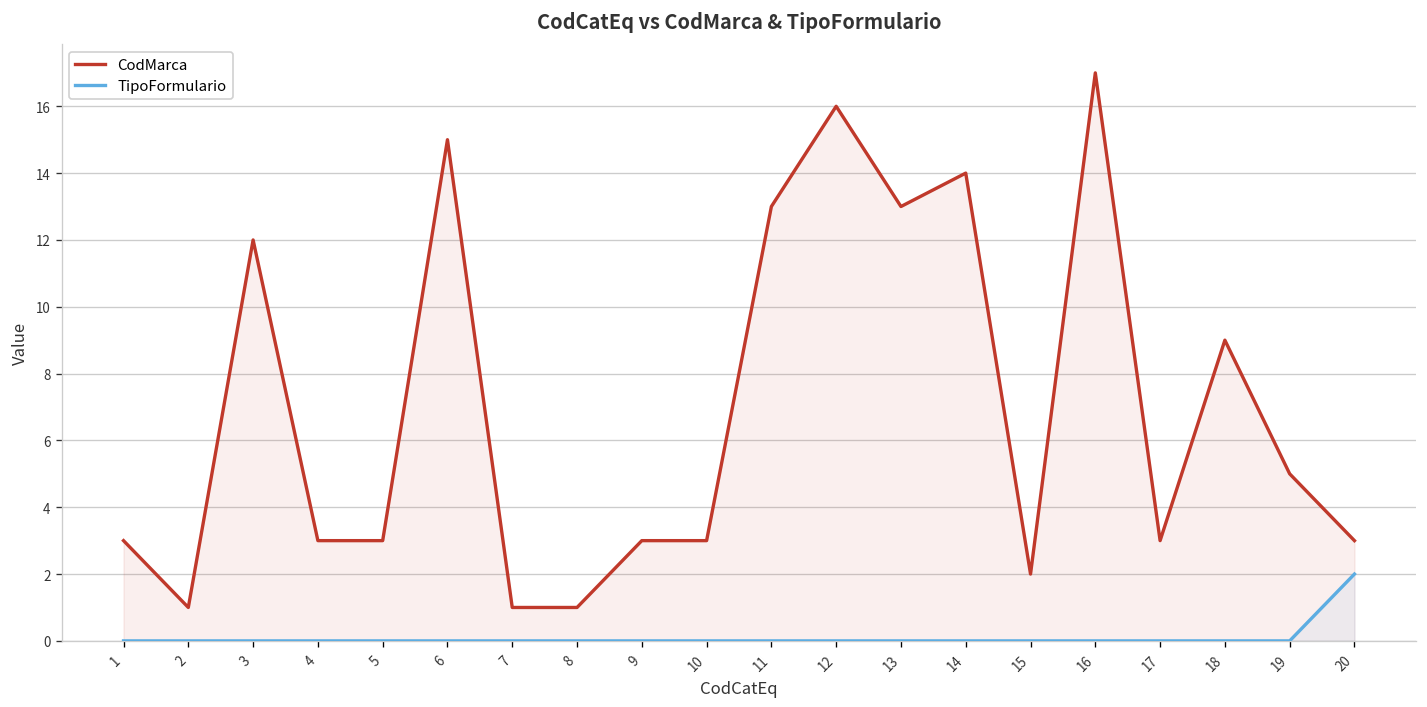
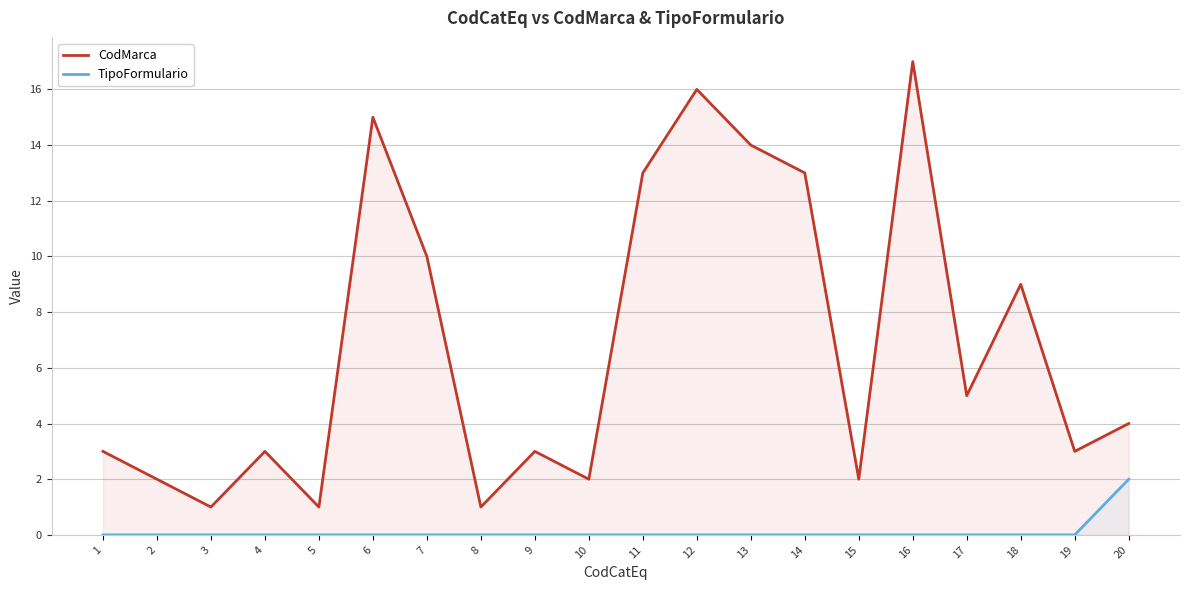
CodMarca, 2: 1 -> 2
CodMarca, 3: 12 -> 1
CodMarca, 5: 3 -> 1
CodMarca, 7: 1 -> 10
CodMarca, 10: 3 -> 2
CodMarca, 13: 13 -> 14
CodMarca, 14: 14 -> 13
CodMarca, 17: 3 -> 5
CodMarca, 19: 5 -> 3
CodMarca, 20: 3 -> 4
